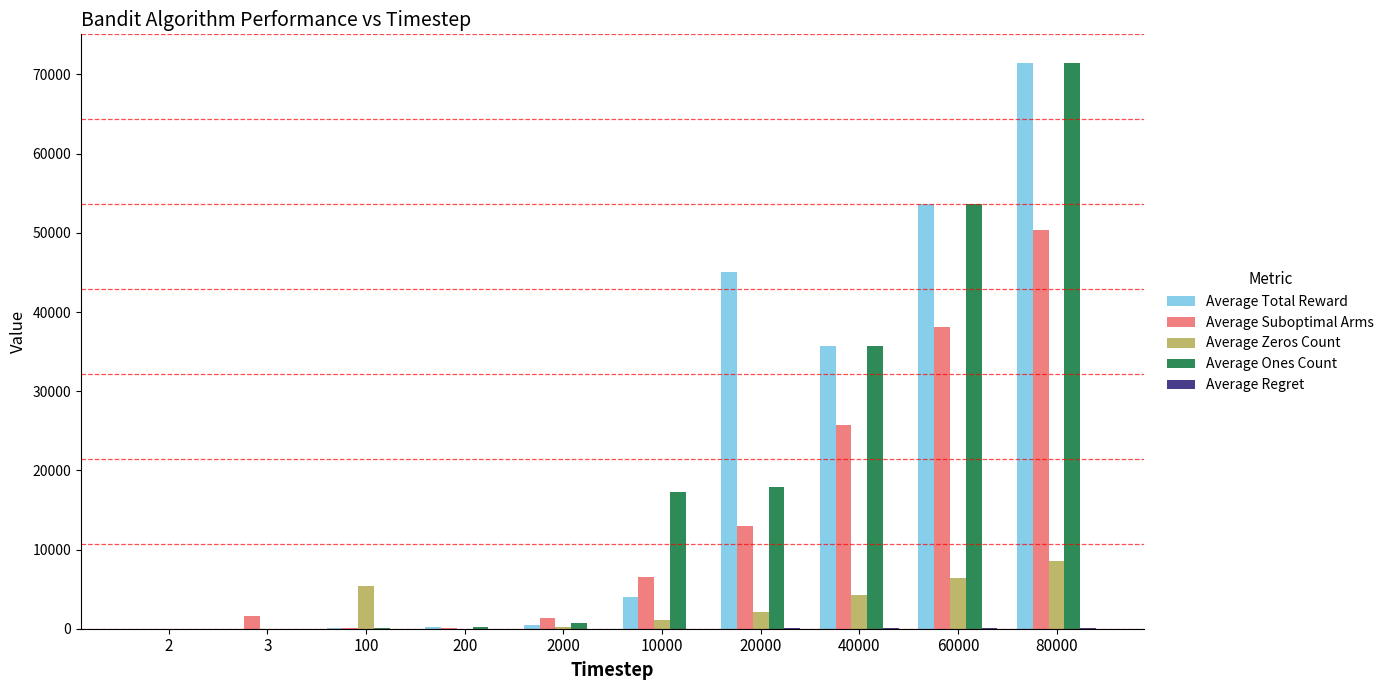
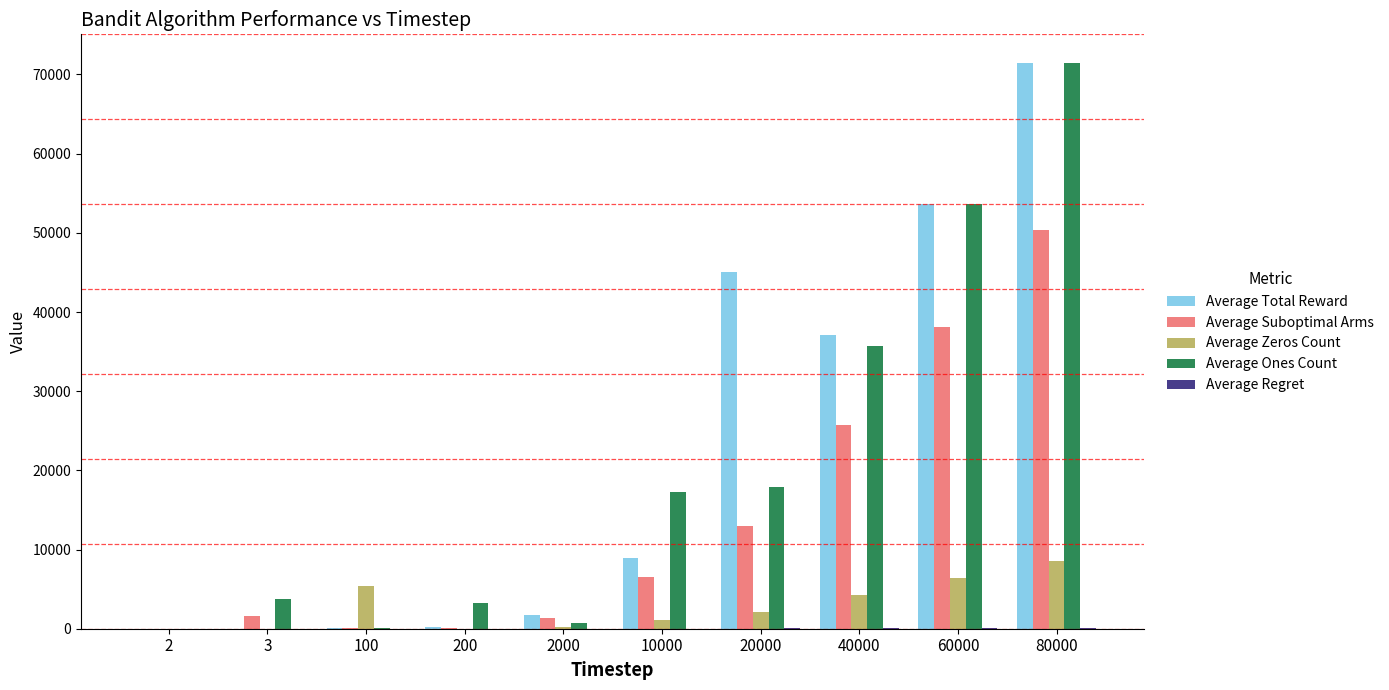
Average Ones Count, 3: 0 -> 4000
Average Ones Count, 200: 0 -> 3000
Average Total Reward, 2000: 1000 -> 2000
Average Total Reward, 10000: 4000 -> 9000
Average Total Reward, 40000: 36000 -> 37000
